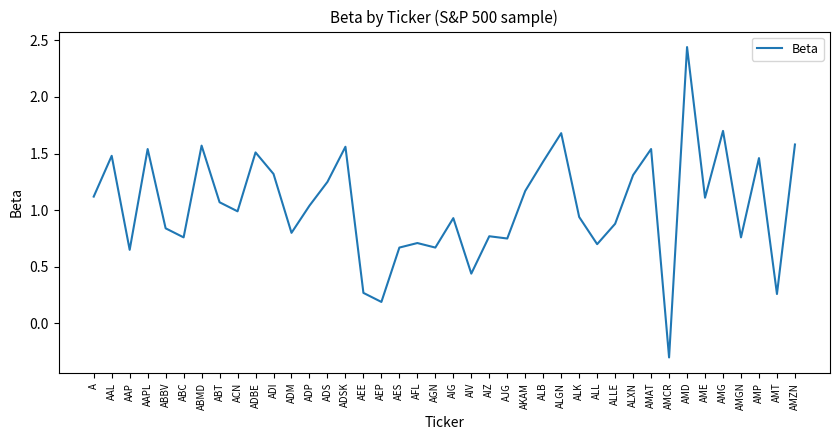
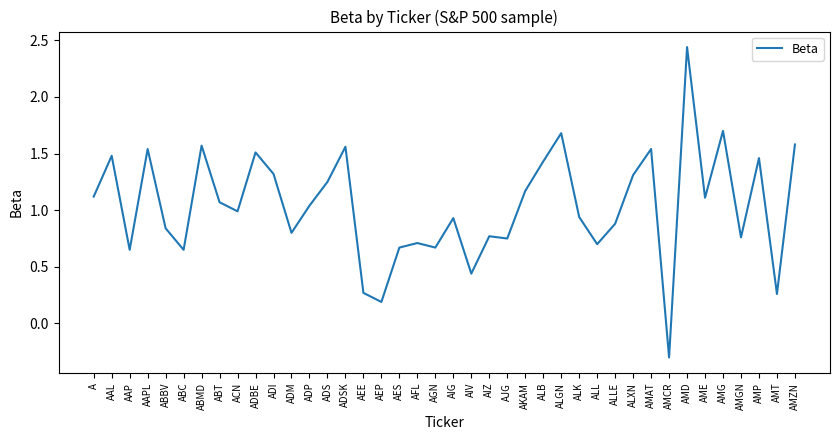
ABC: 0.76 -> 0.65
